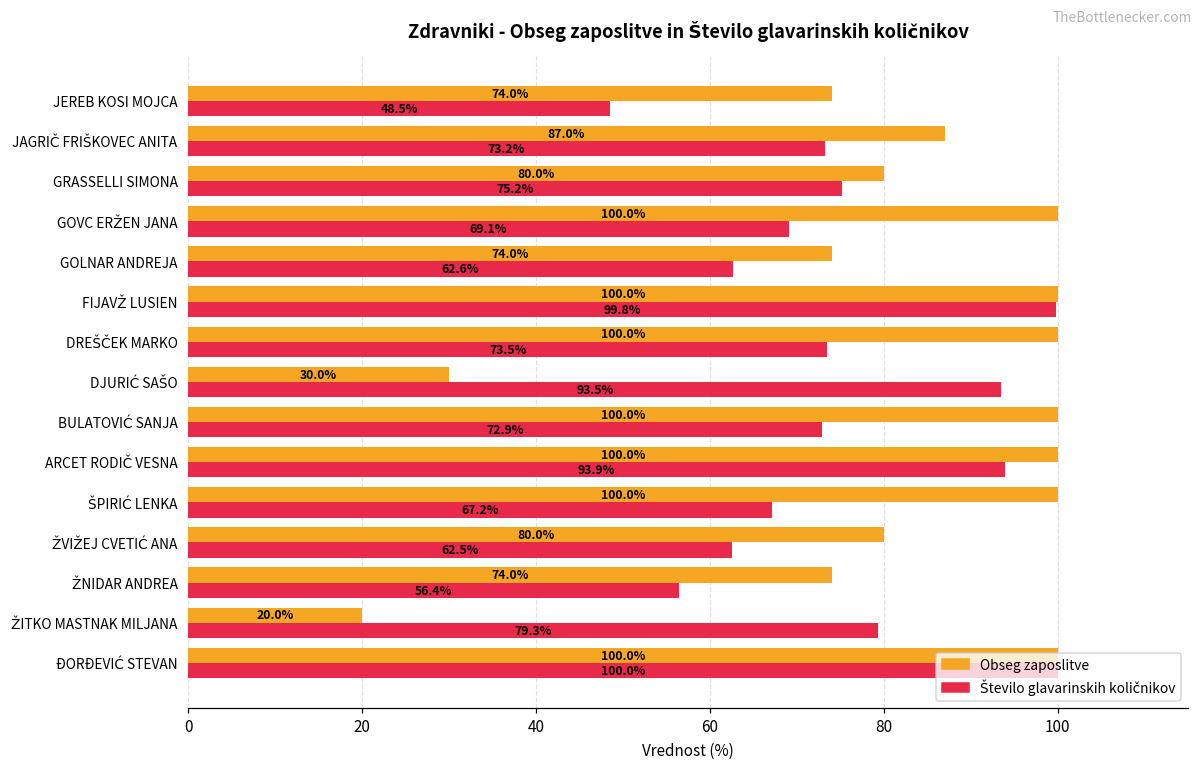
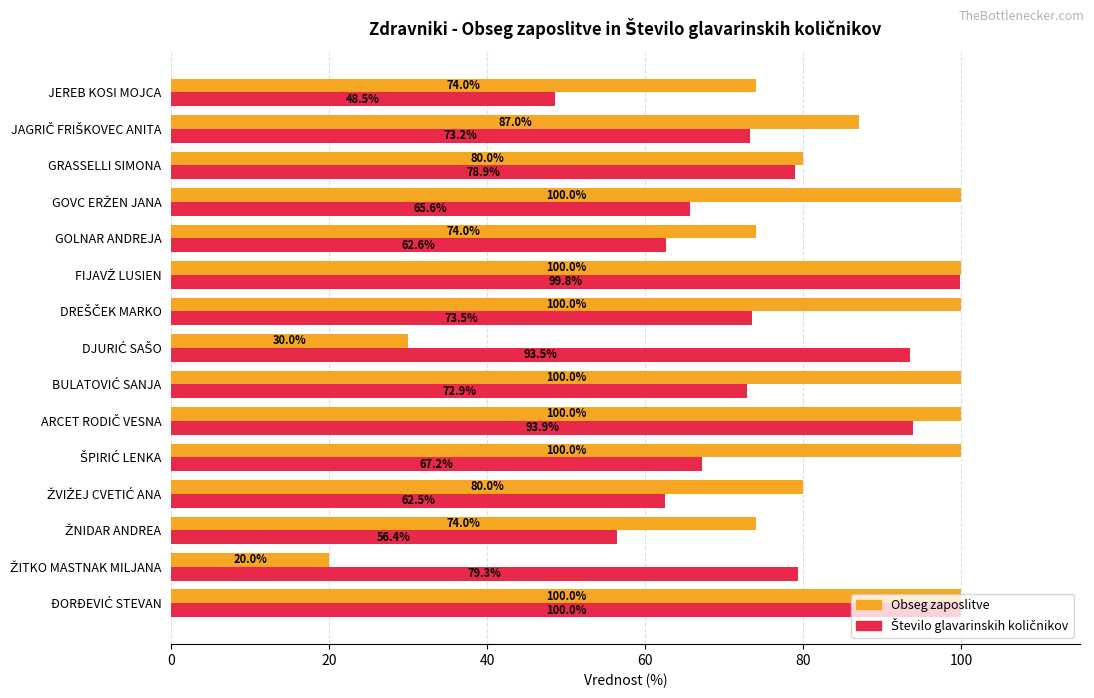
Število glavarinskih količnikov, GRASSELLI SIMONA: 75.2% -> 78.9%
Število glavarinskih količnikov, GOVC ERŽEN JANA: 69.1% -> 65.6%
